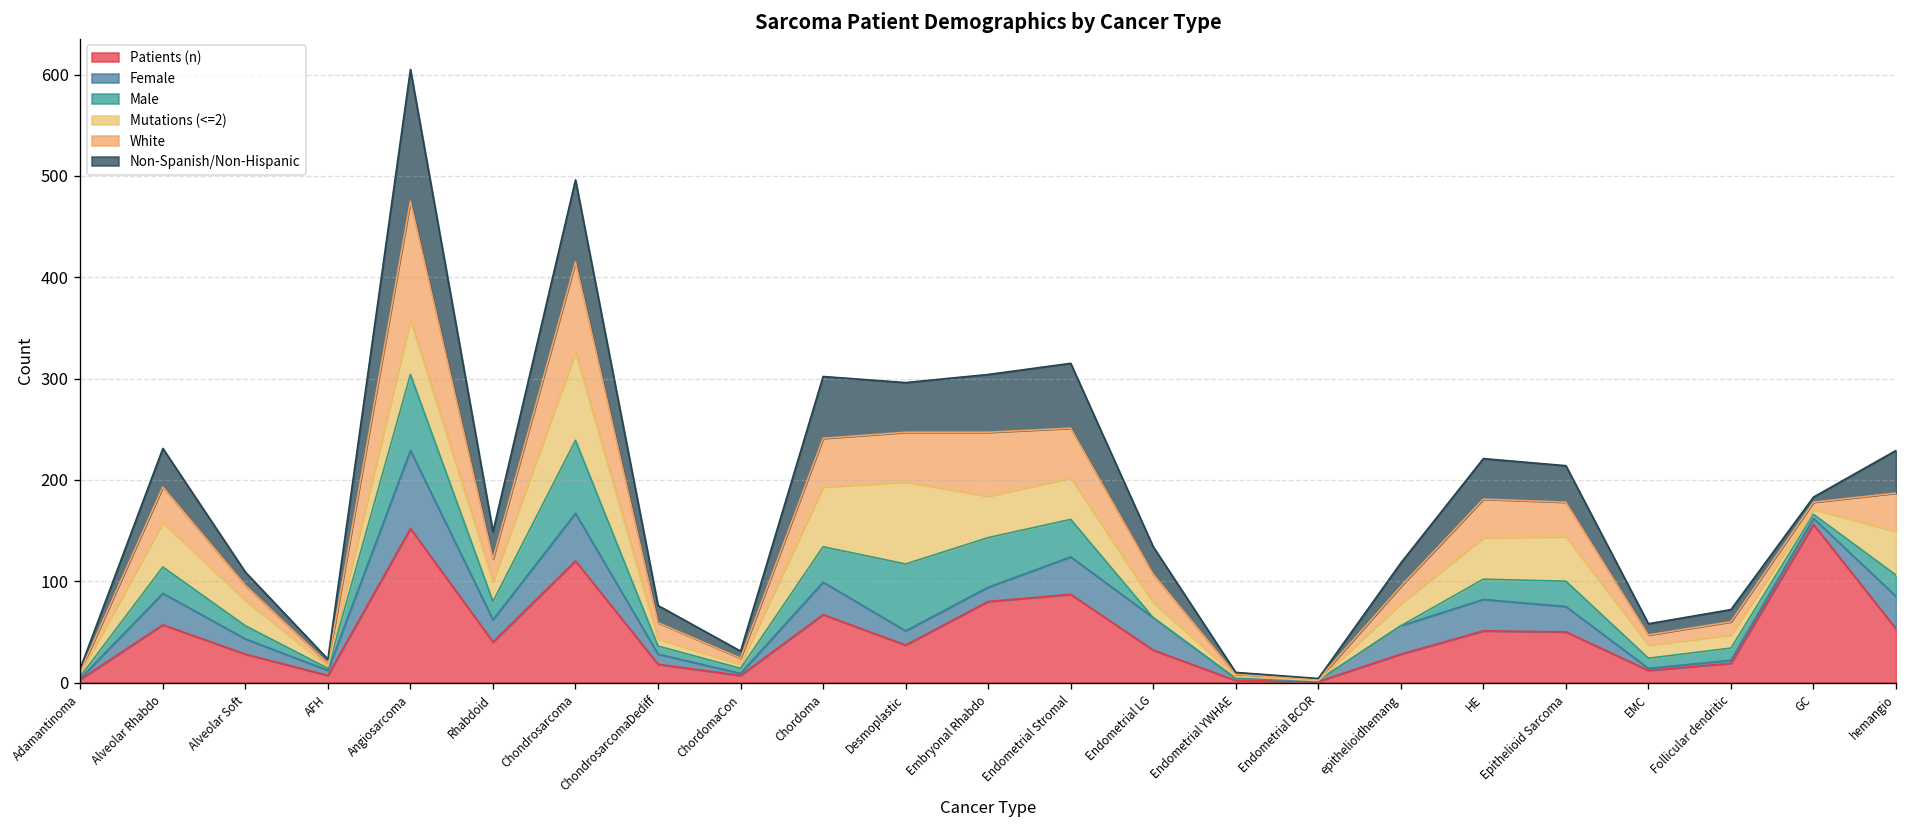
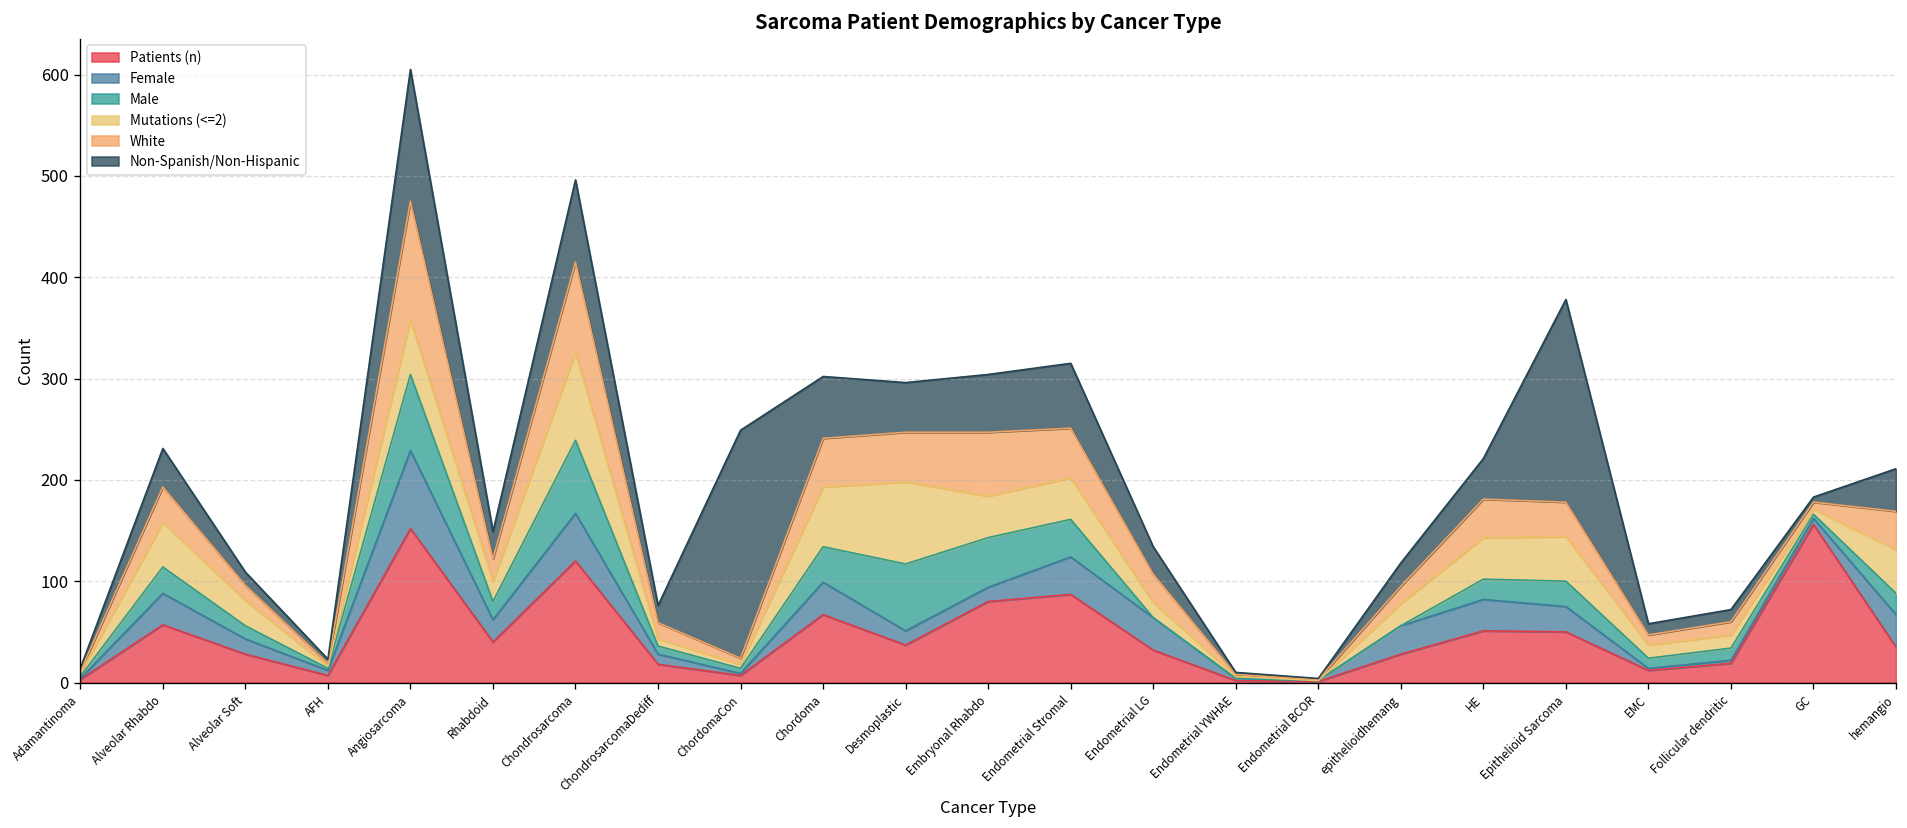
Non-Spanish/Non-Hispanic, ChordomaCon: 10 -> 230
Non-Spanish/Non-Hispanic, Epithelioid Sarcoma: 40 -> 200
Patients (n), hemangio: 50 -> 40
